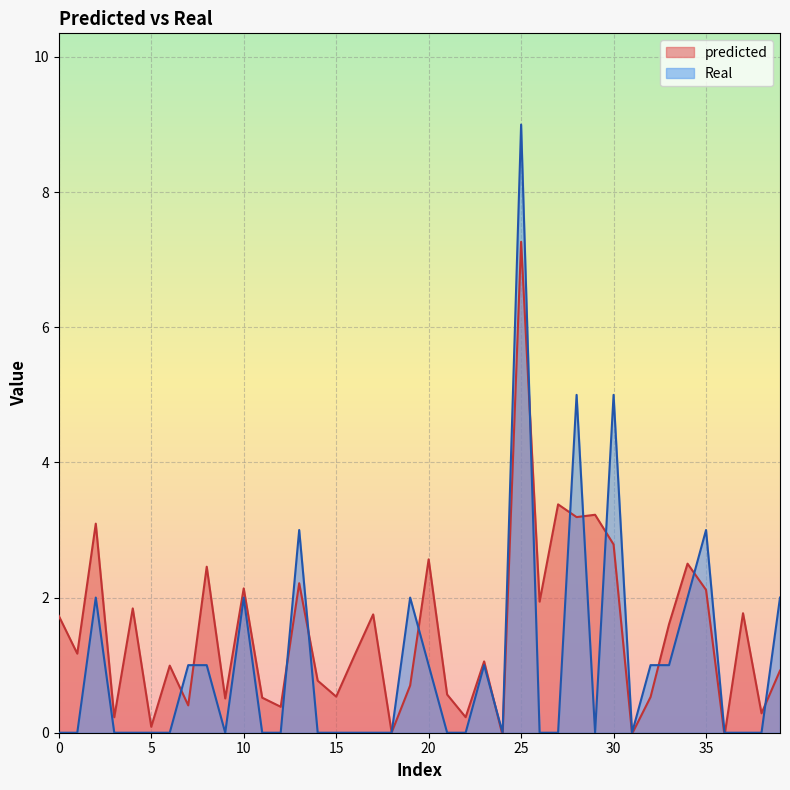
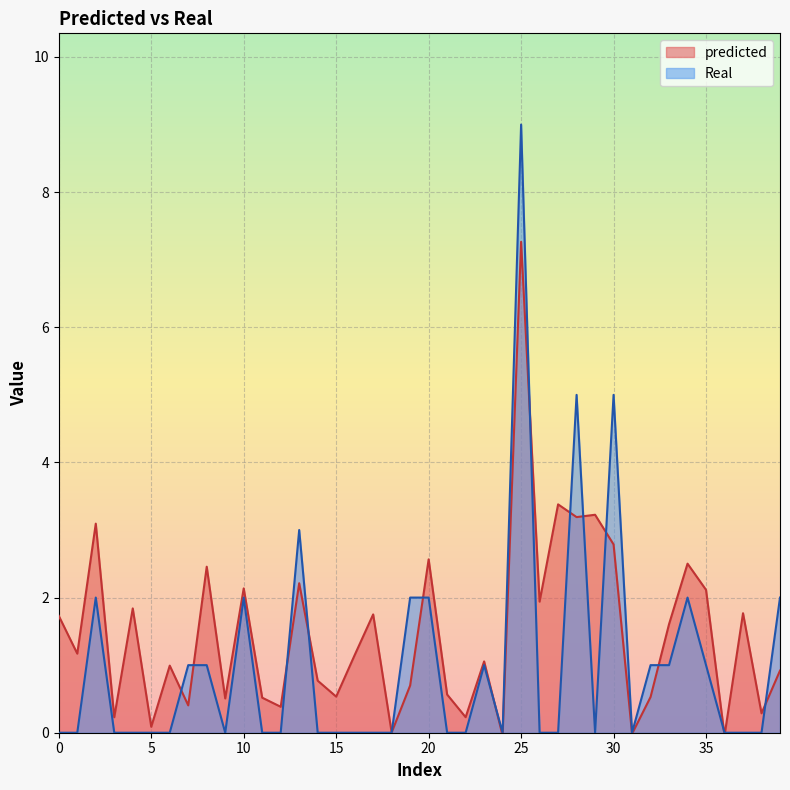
Real, 20: 1 -> 2
Real, 35: 3 -> 1
